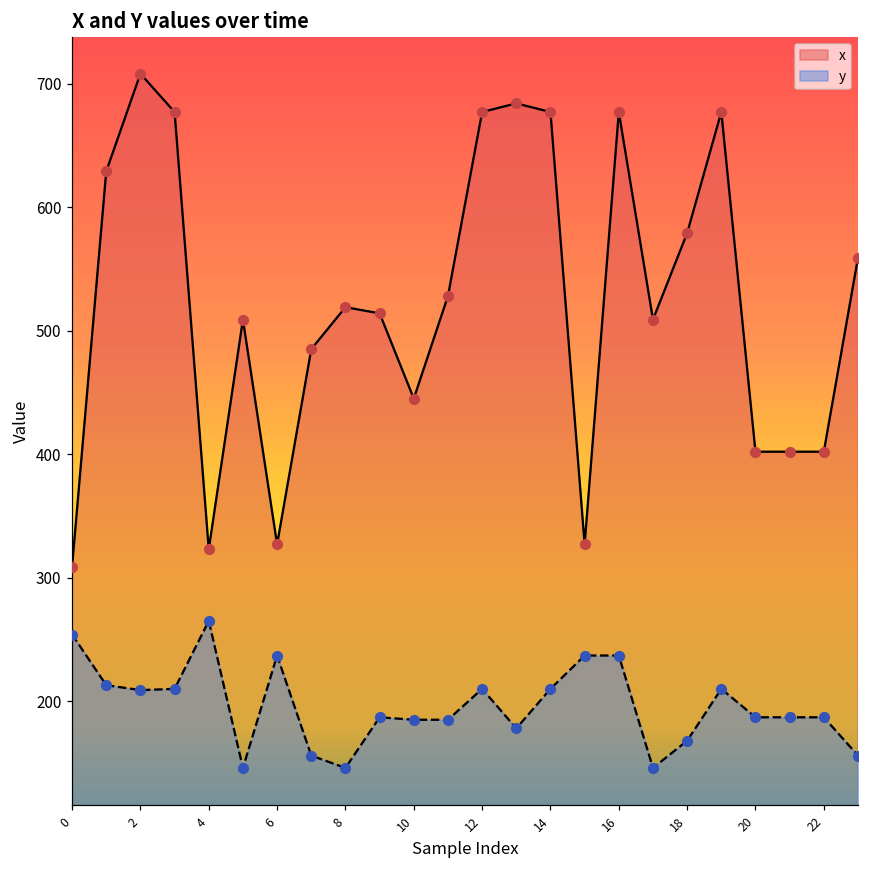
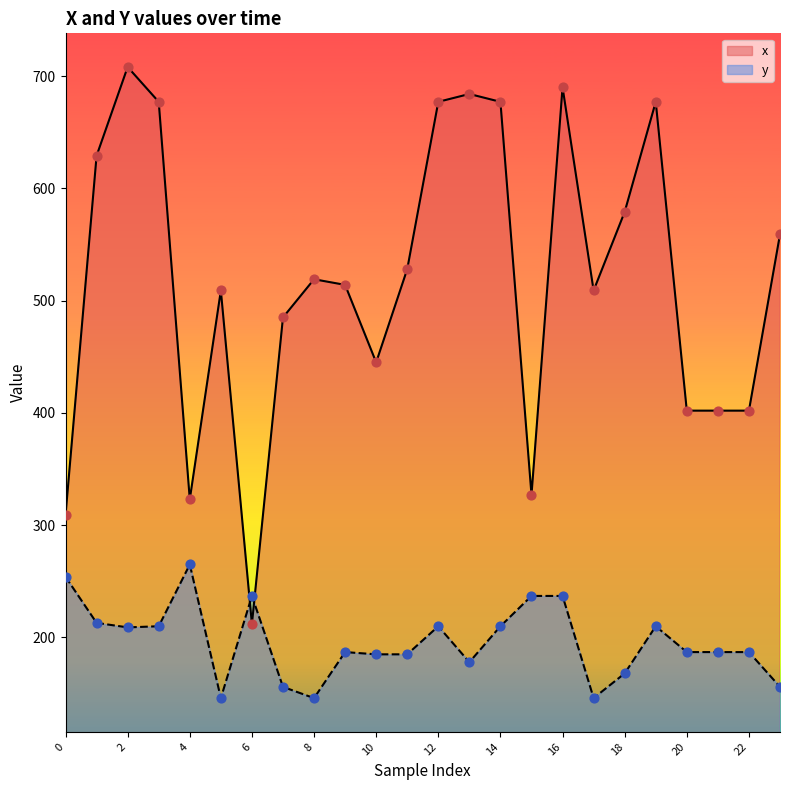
x, 6: 327 -> 212
x, 16: 677 -> 690
